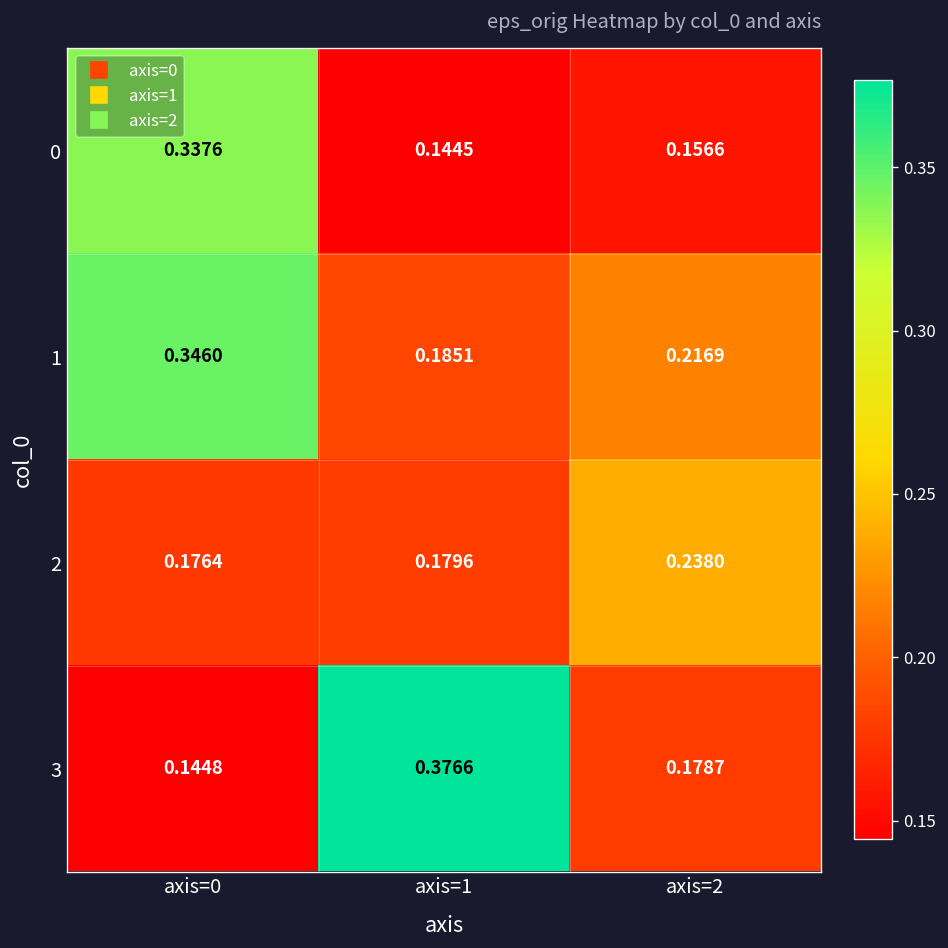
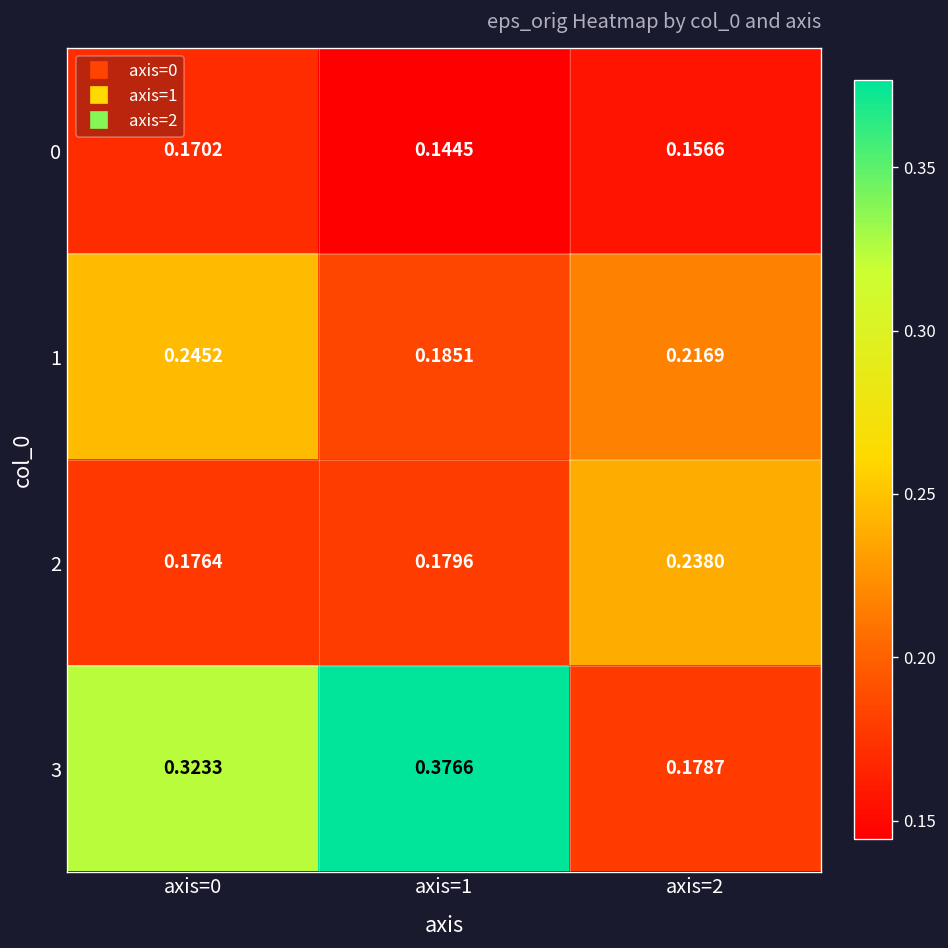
0, axis=0: 0.3376 -> 0.1702
1, axis=0: 0.3460 -> 0.2452
3, axis=0: 0.1448 -> 0.3233
